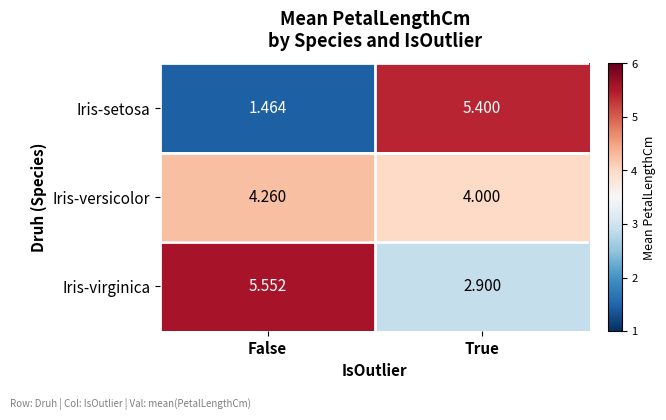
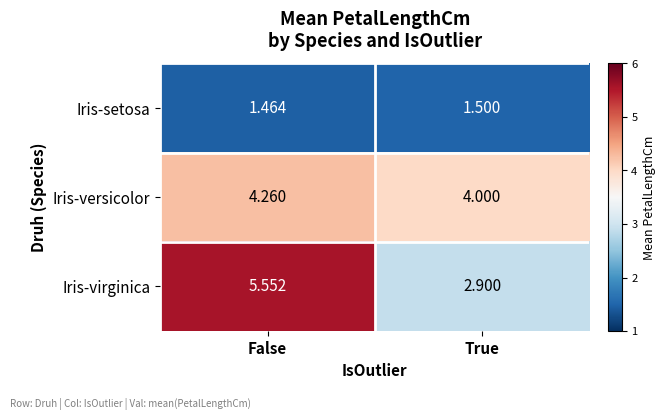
Iris-setosa, True: 5.400 -> 1.500
